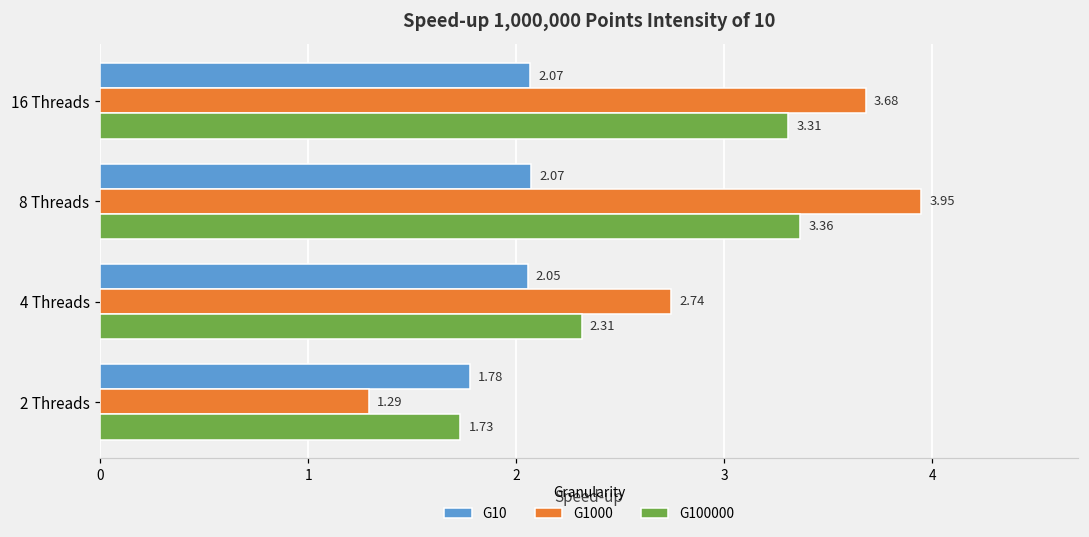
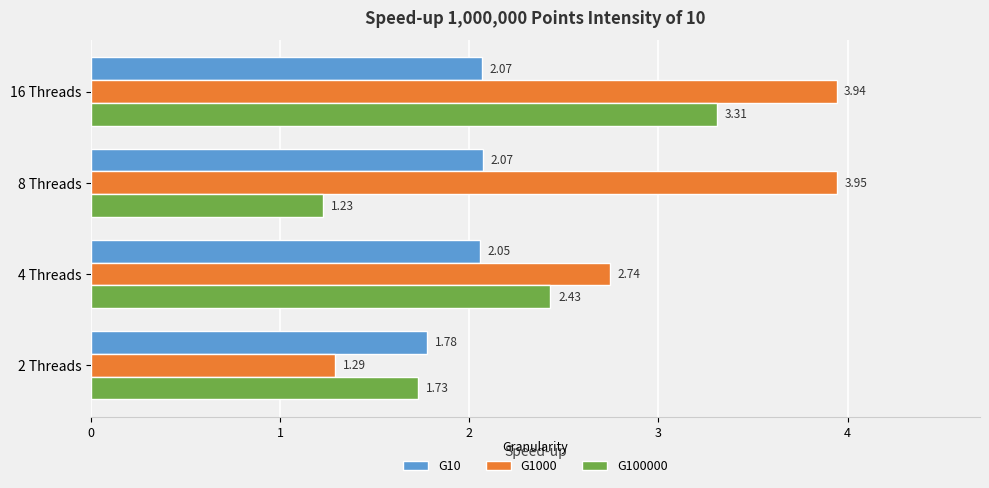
G1000, 16 Threads: 3.68 -> 3.94
G100000, 8 Threads: 3.36 -> 1.23
G100000, 4 Threads: 2.31 -> 2.43
